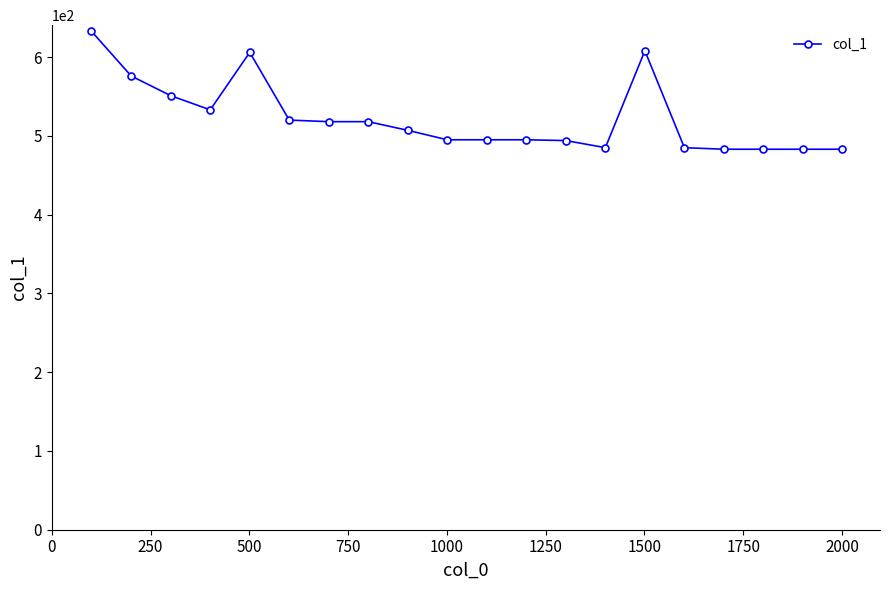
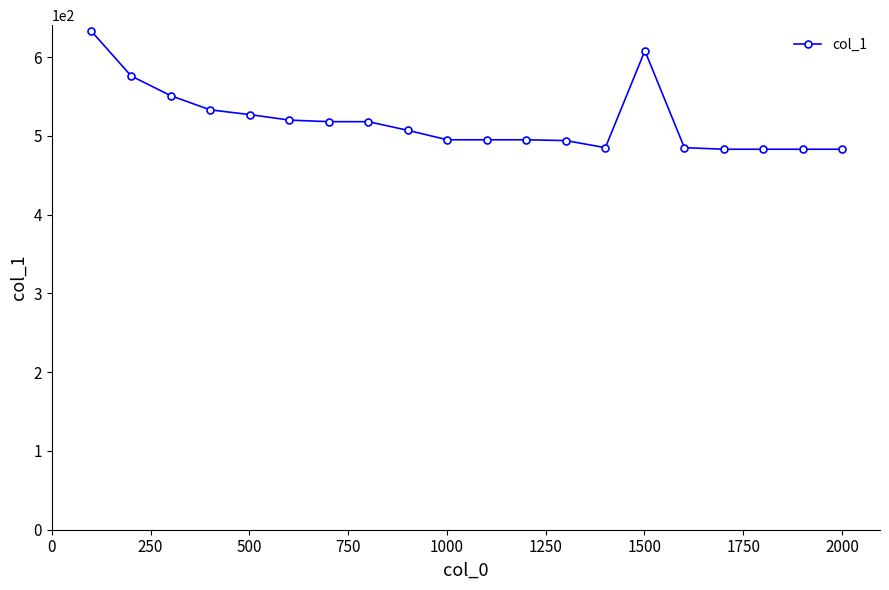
500: 610 -> 530
